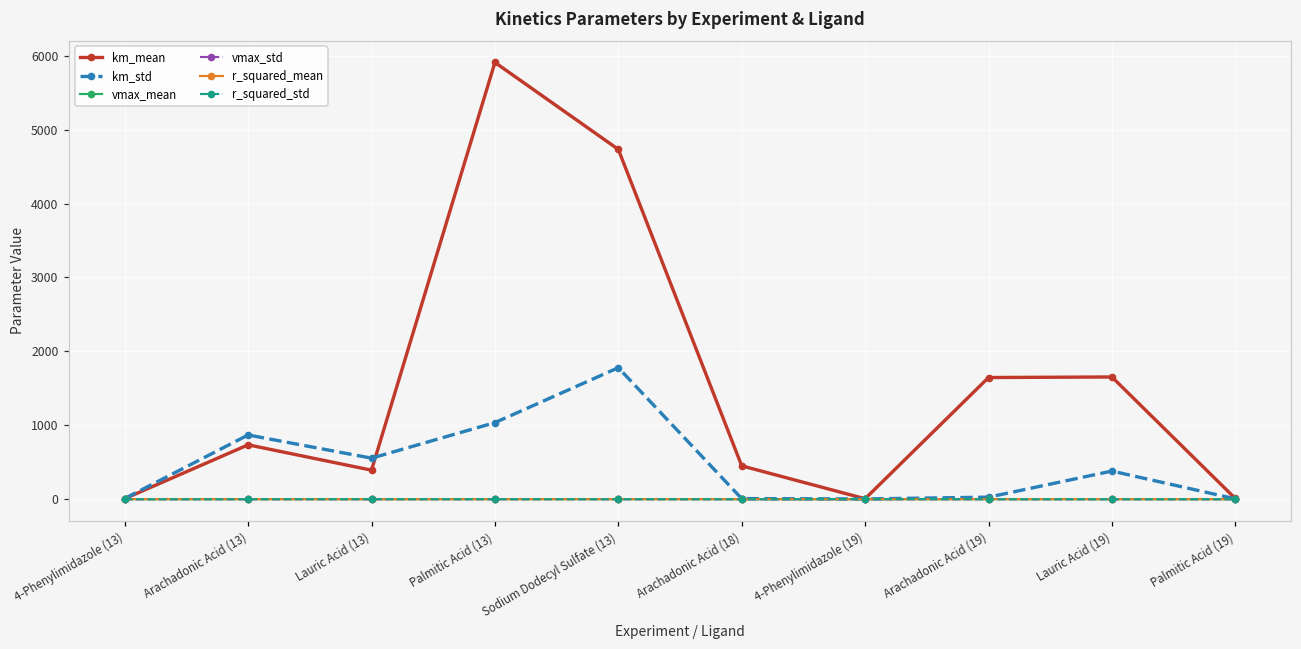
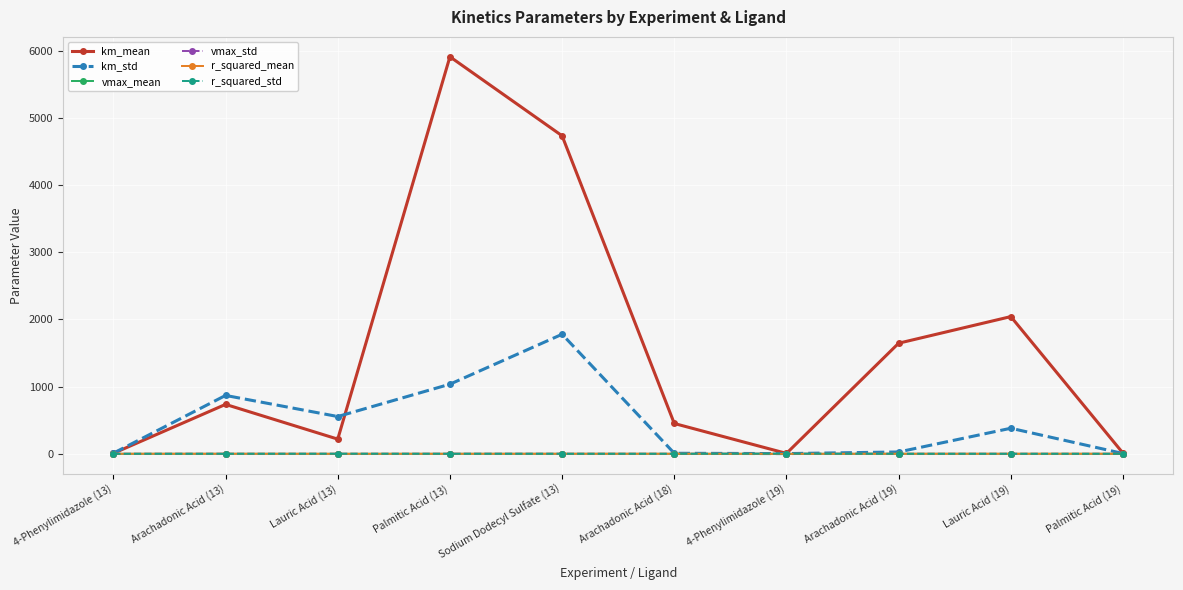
km_mean, Lauric Acid (13): 400 -> 200
km_mean, Lauric Acid (19): 1700 -> 2000
